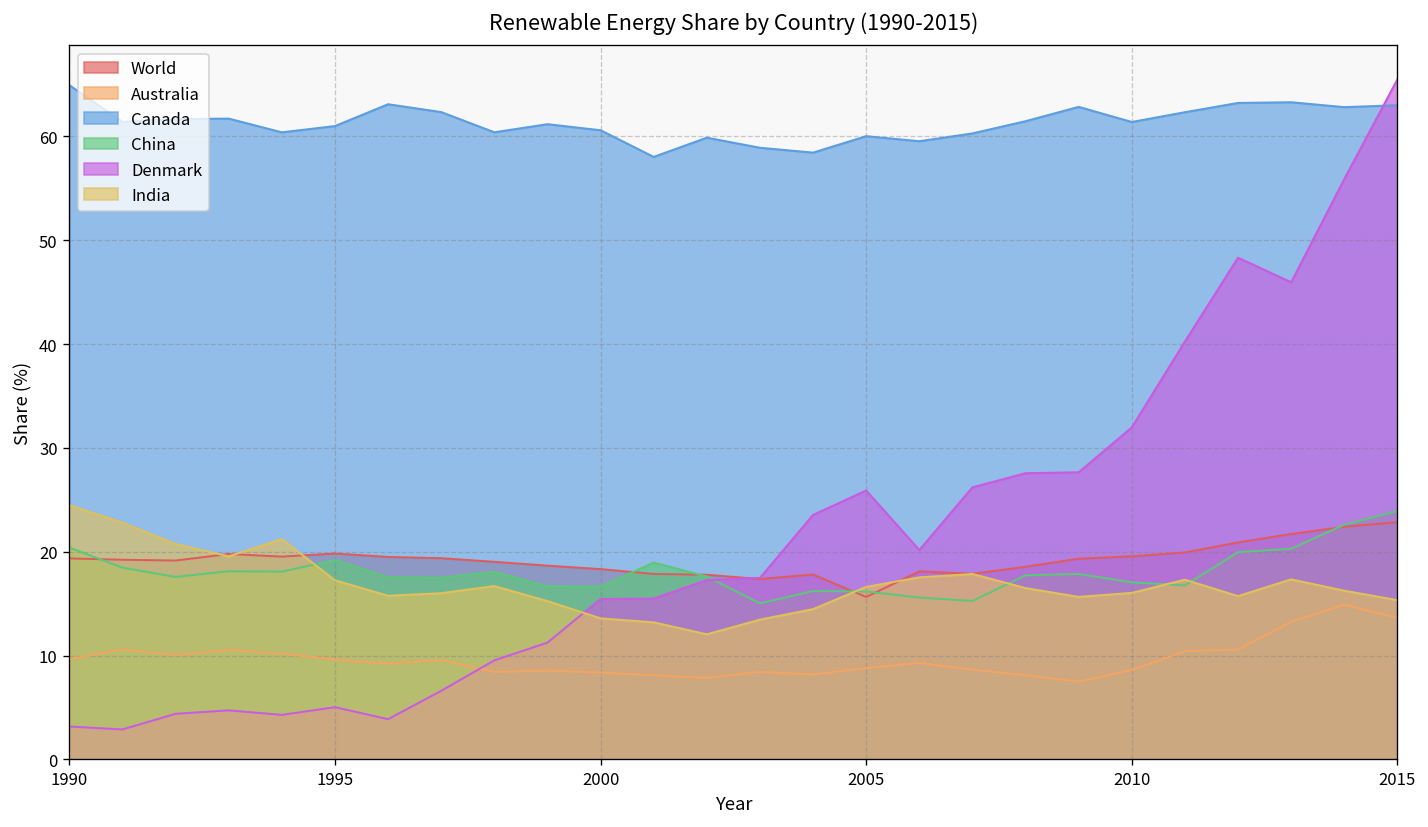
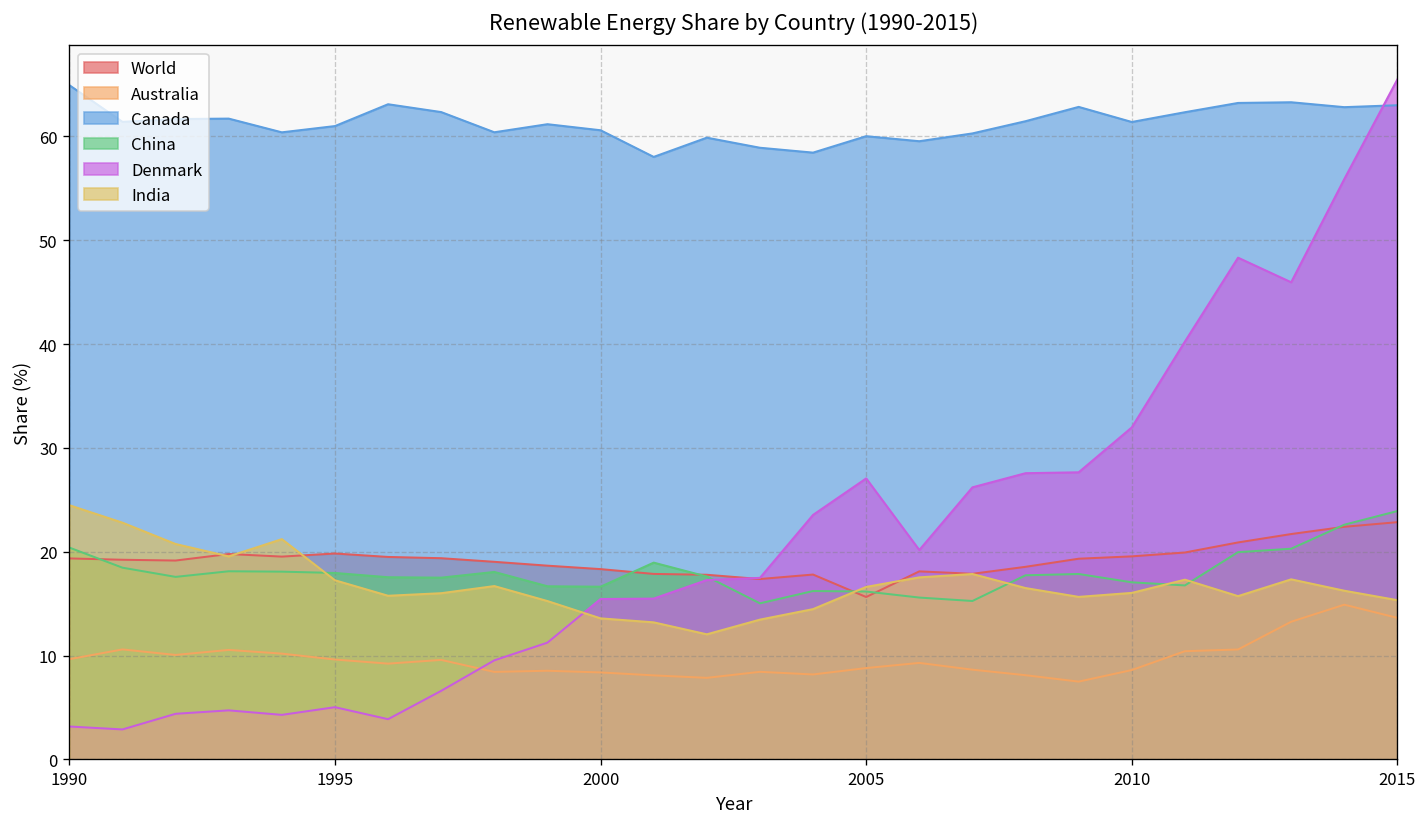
China, 1995: 19 -> 18
Denmark, 2005: 26 -> 27
